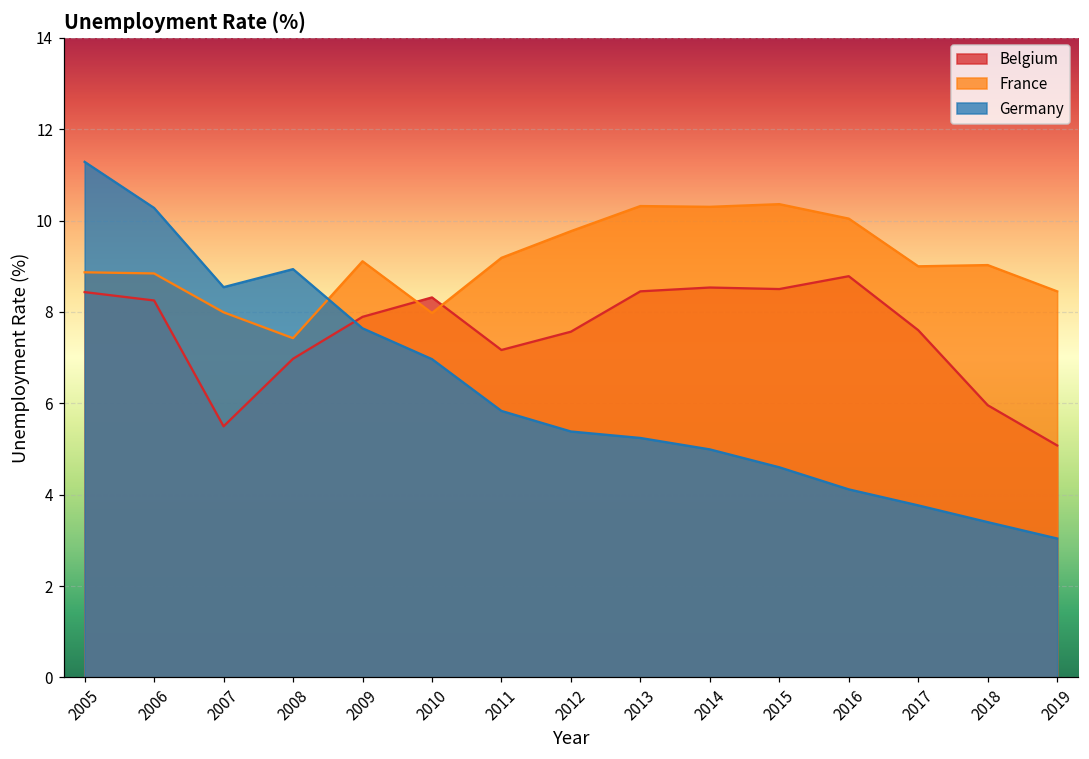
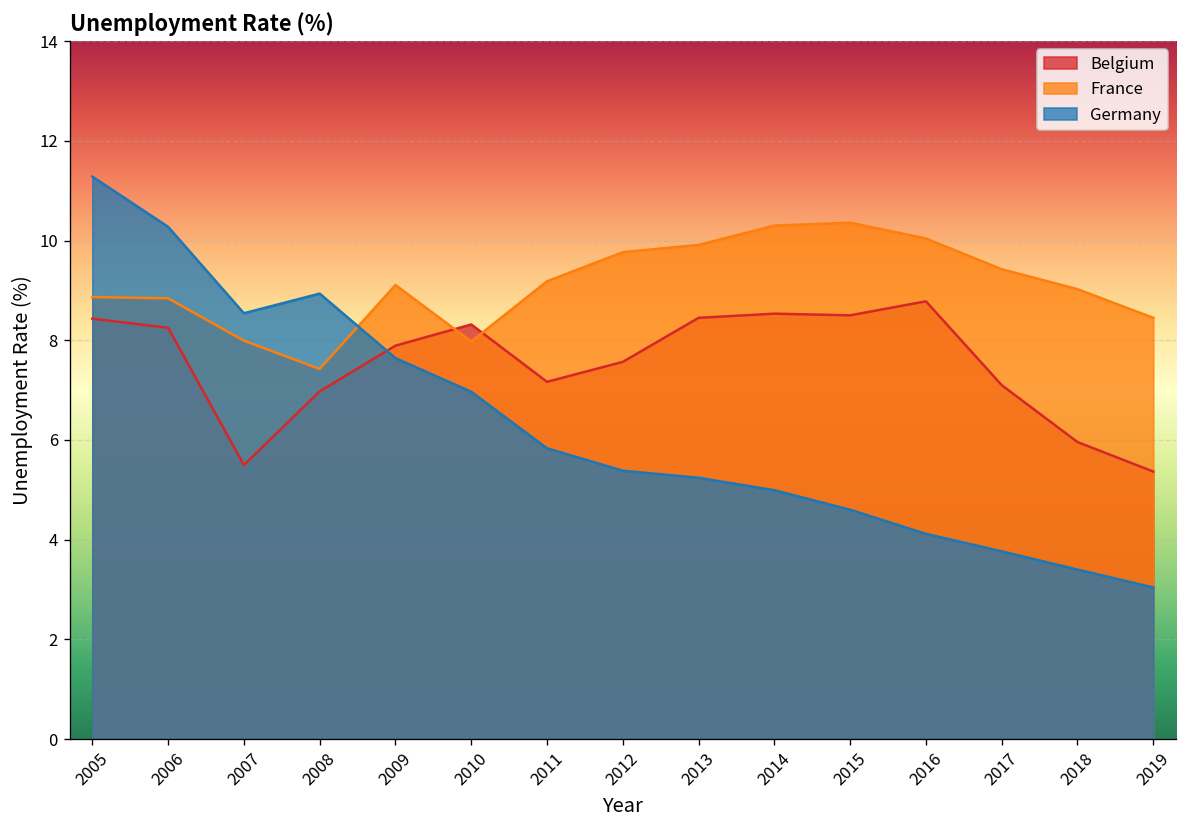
France, 2013: 10.3 -> 9.9
Belgium, 2017: 7.6 -> 7.1
France, 2017: 9.0 -> 9.4
Belgium, 2019: 5.1 -> 5.4
